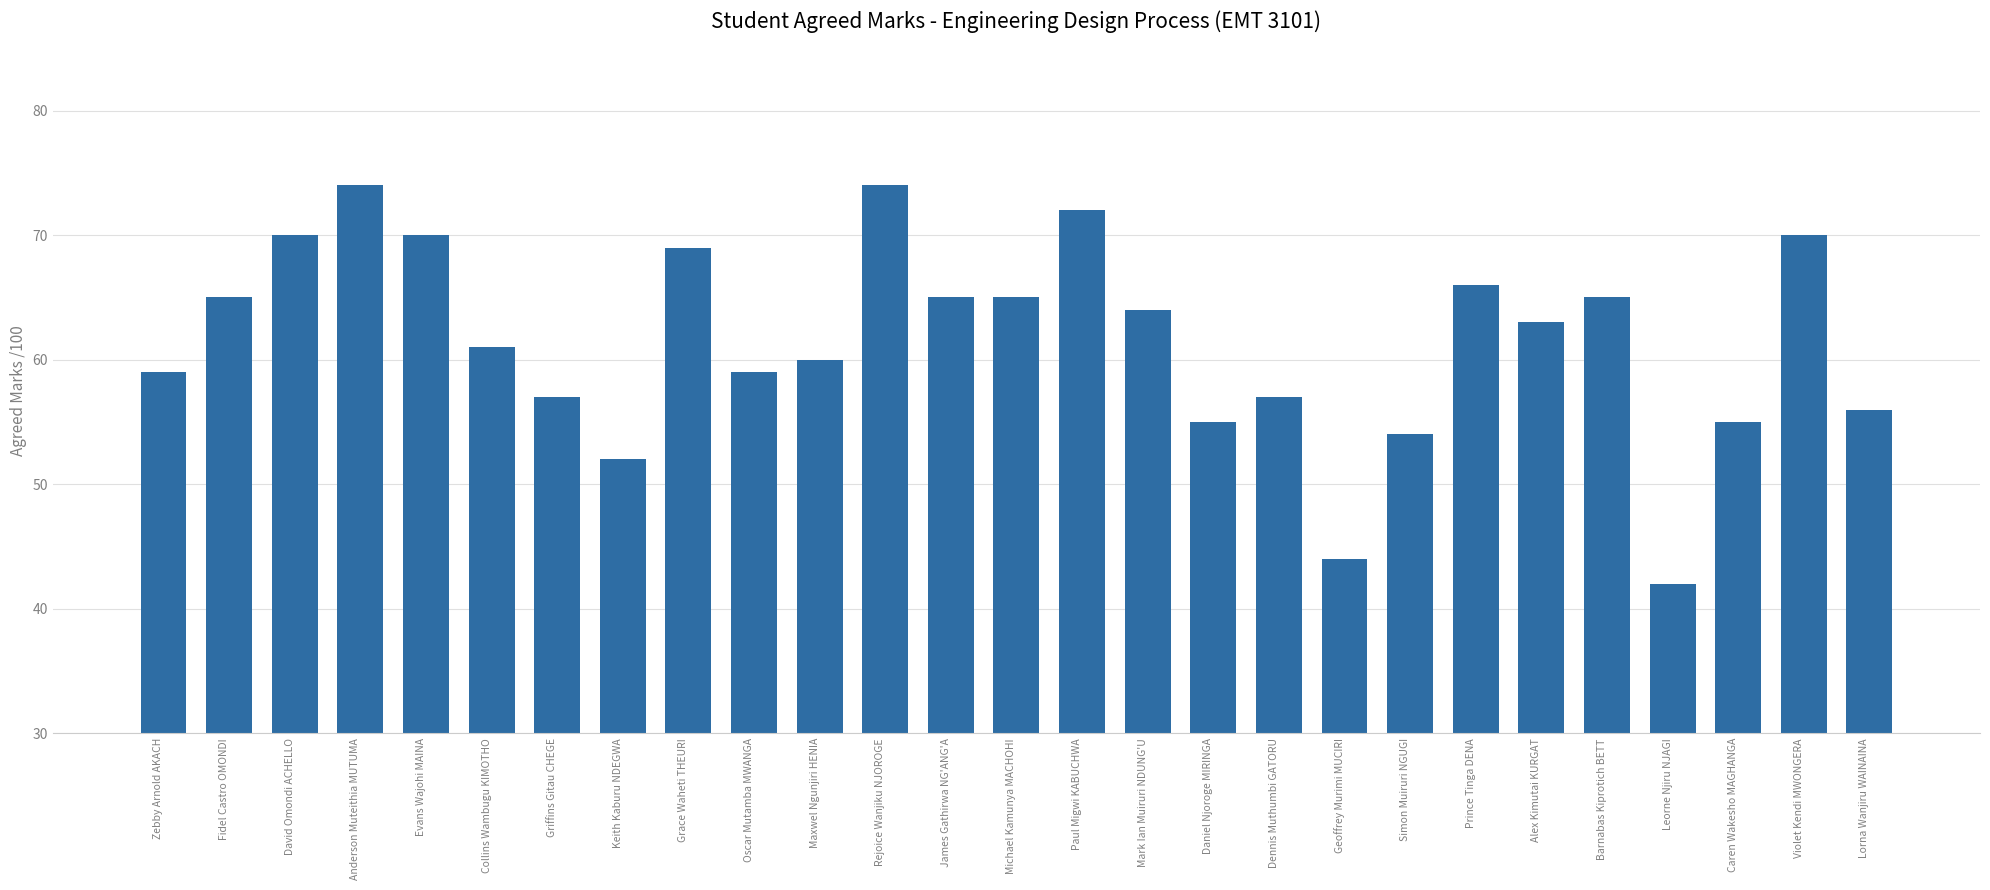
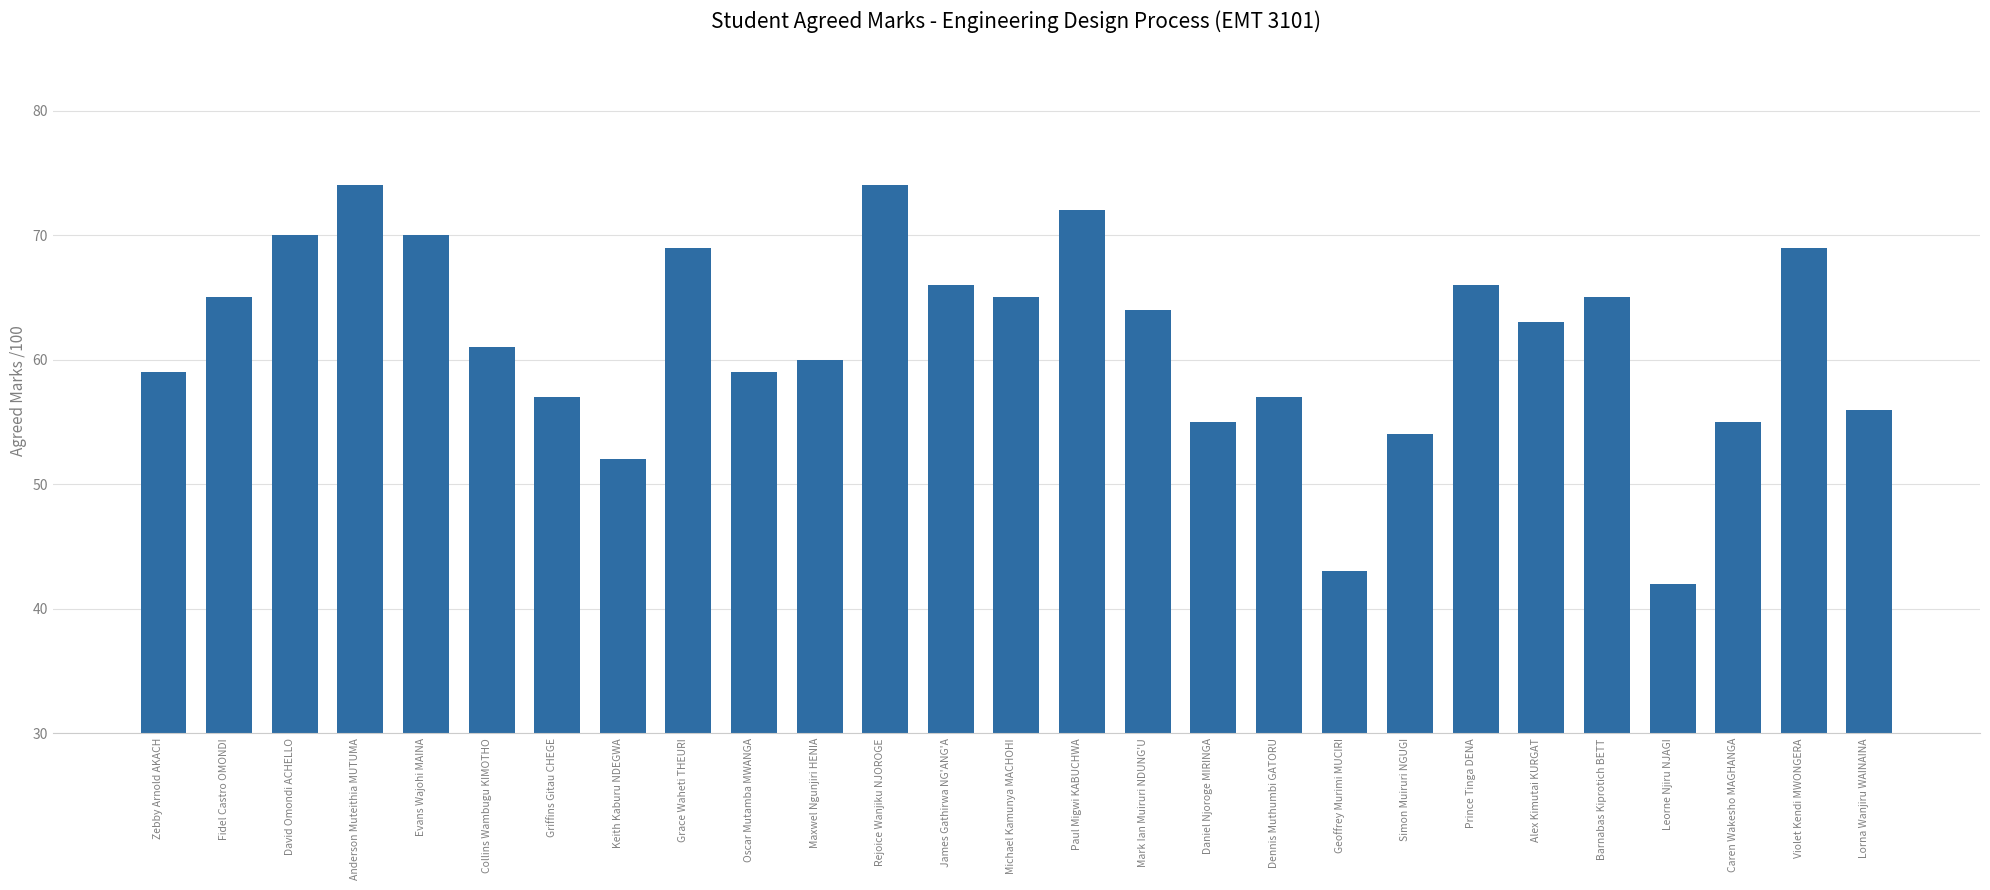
James Gathirwa NG'ANG'A: 65 -> 66
Geoffrey Murimi MUCIRI: 44 -> 43
Violet Kendi MWONGERA: 70 -> 69
